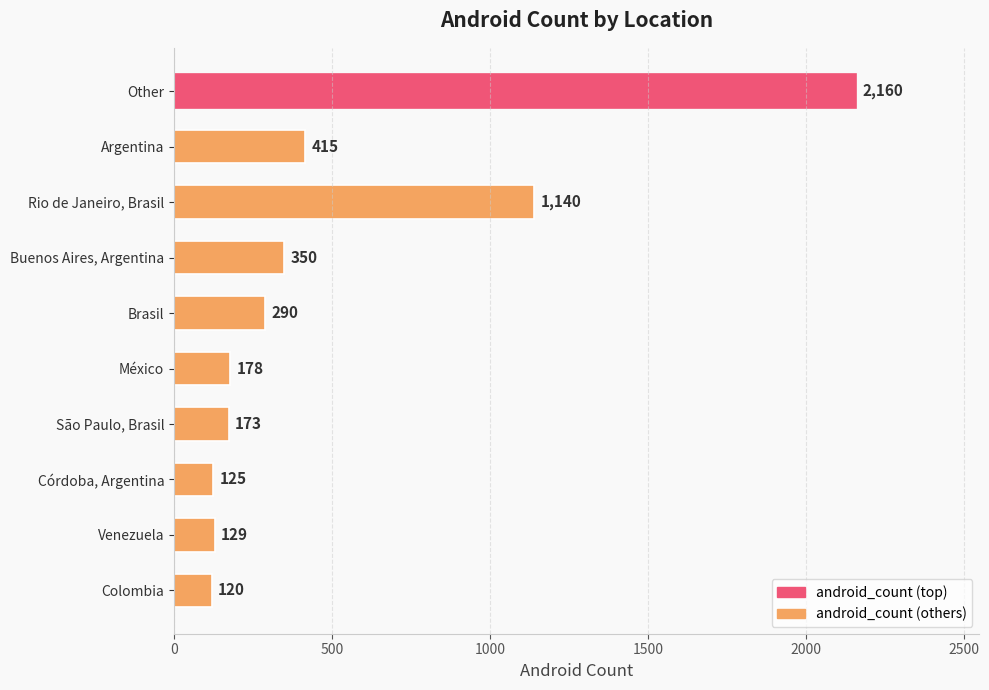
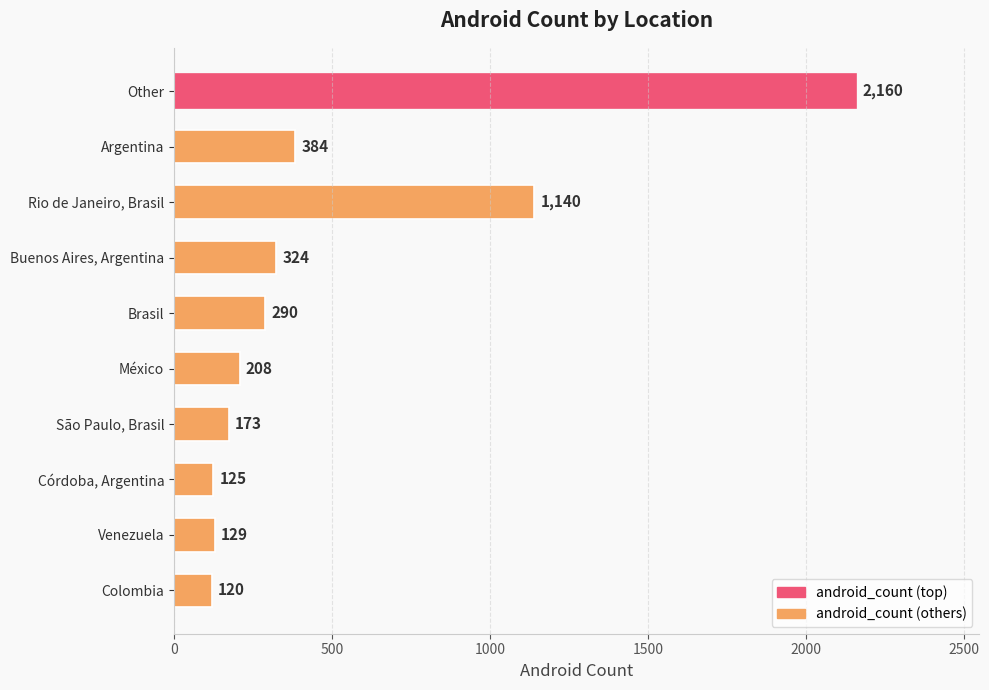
Argentina: 415 -> 384
Buenos Aires, Argentina: 350 -> 324
México: 178 -> 208
